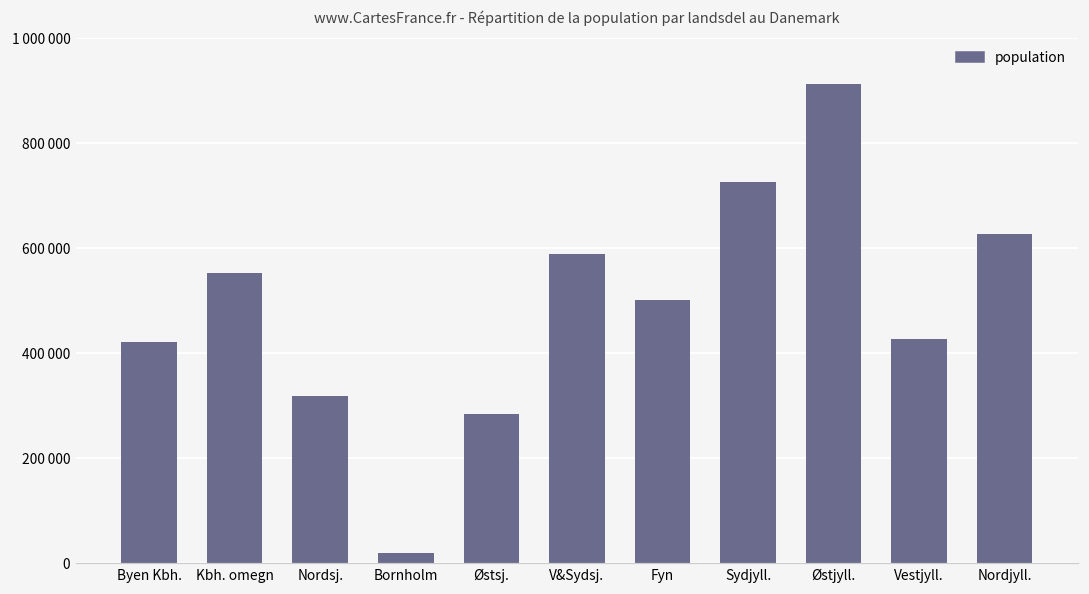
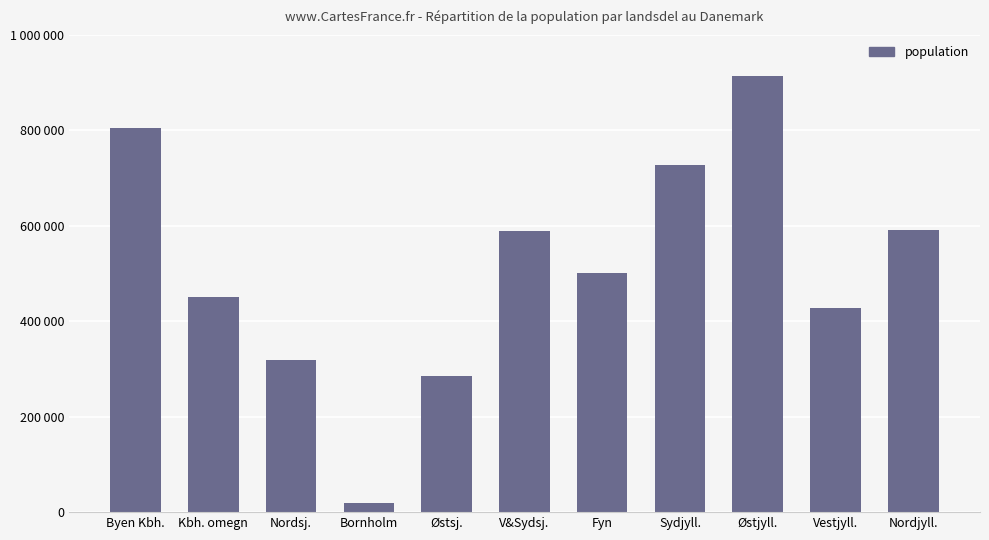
Byen Kbh.: 420000 -> 810000
Kbh. omegn: 550000 -> 450000
Nordjyll.: 630000 -> 590000
